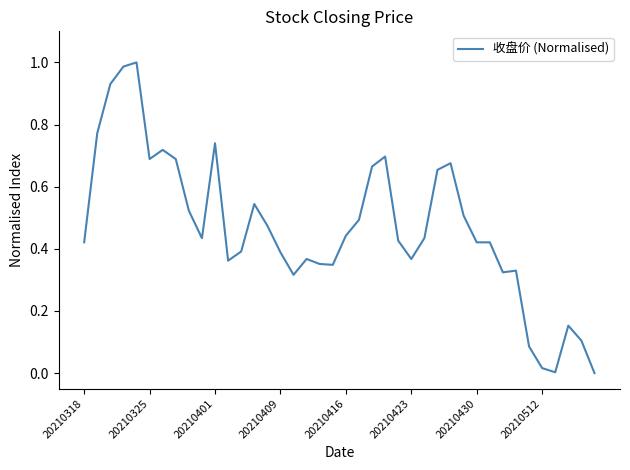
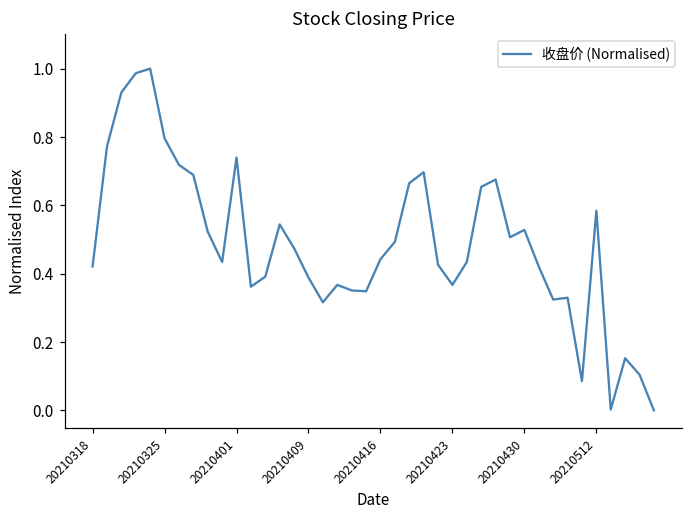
20210325: 0.69 -> 0.80
20210430: 0.42 -> 0.53
20210512: 0.02 -> 0.58
